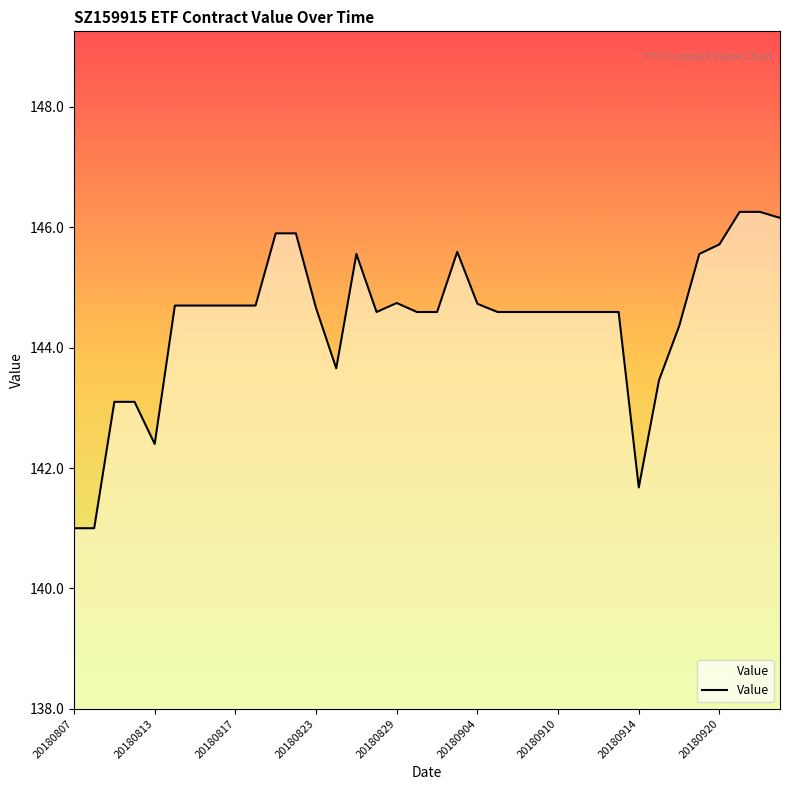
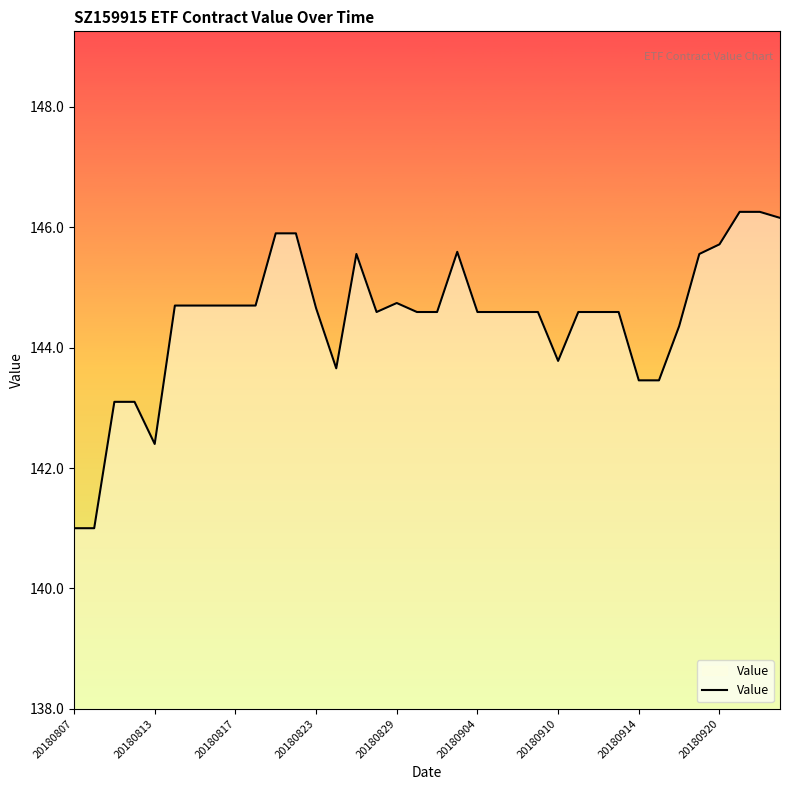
20180904: 144.7 -> 144.6
20180910: 144.6 -> 143.8
20180914: 141.7 -> 143.5
